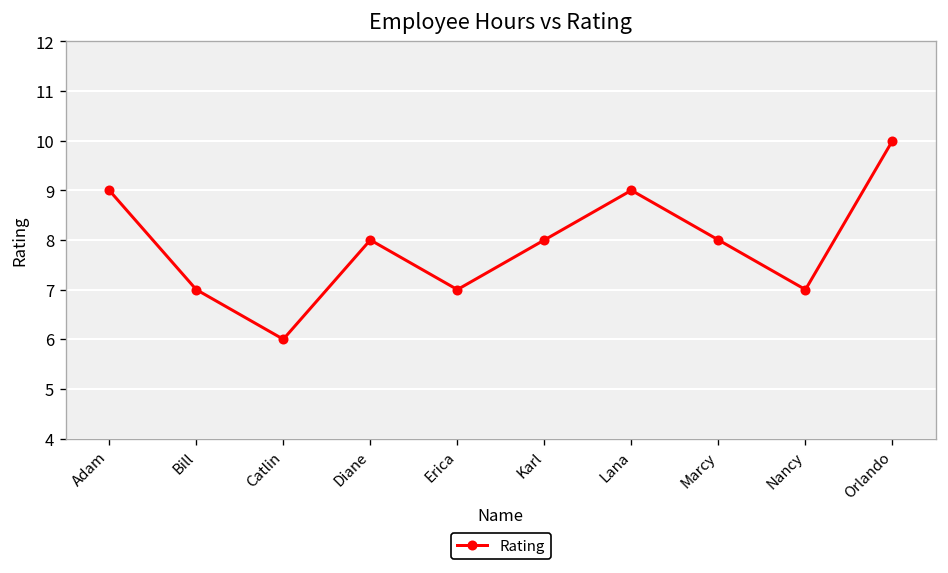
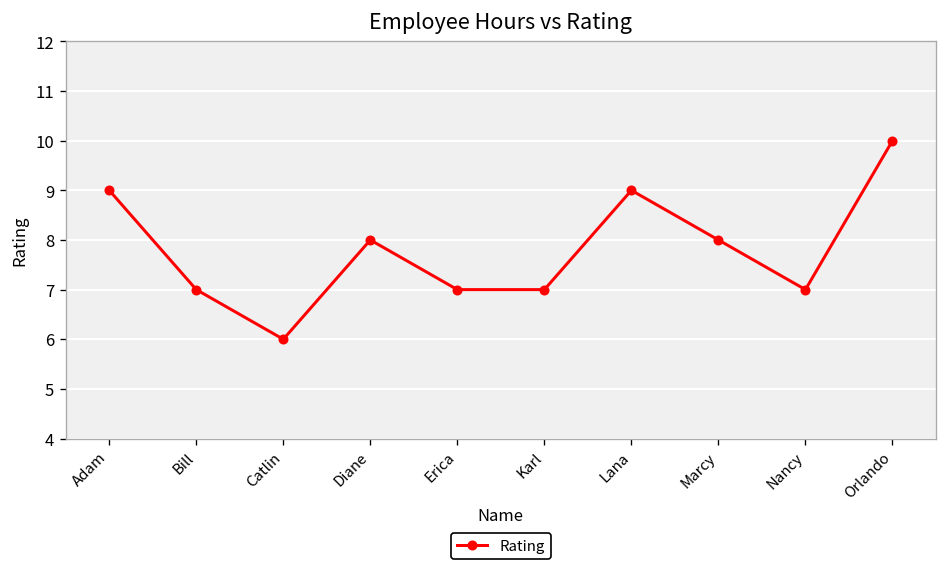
Karl: 8 -> 7
